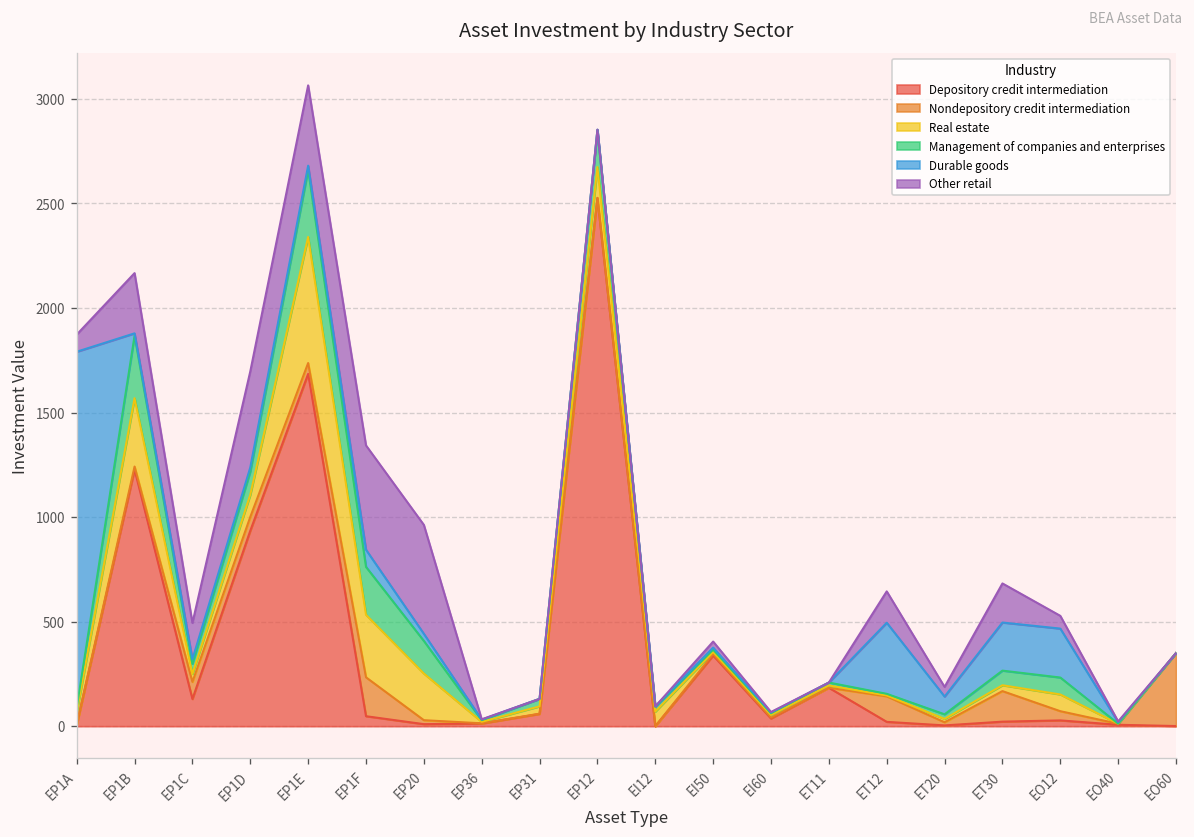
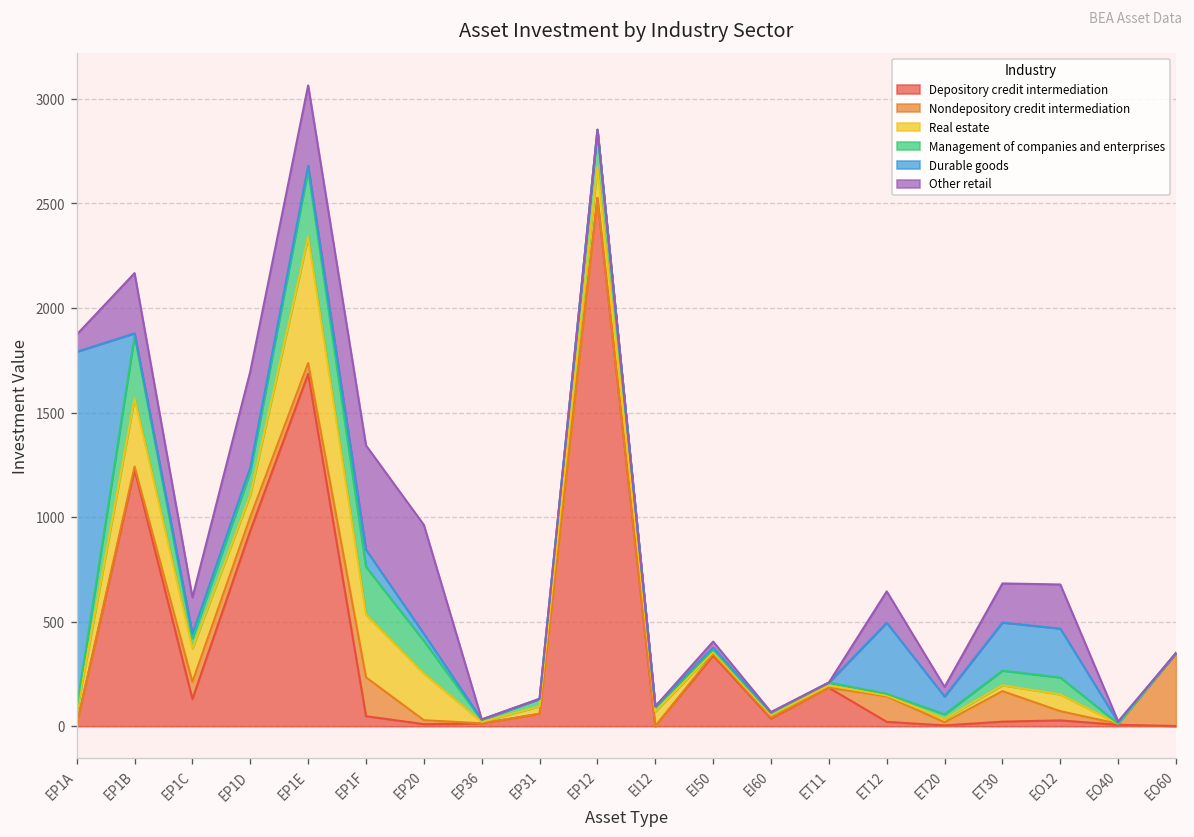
Real estate, EP1C: 40 -> 160
Other retail, EO12: 60 -> 210
